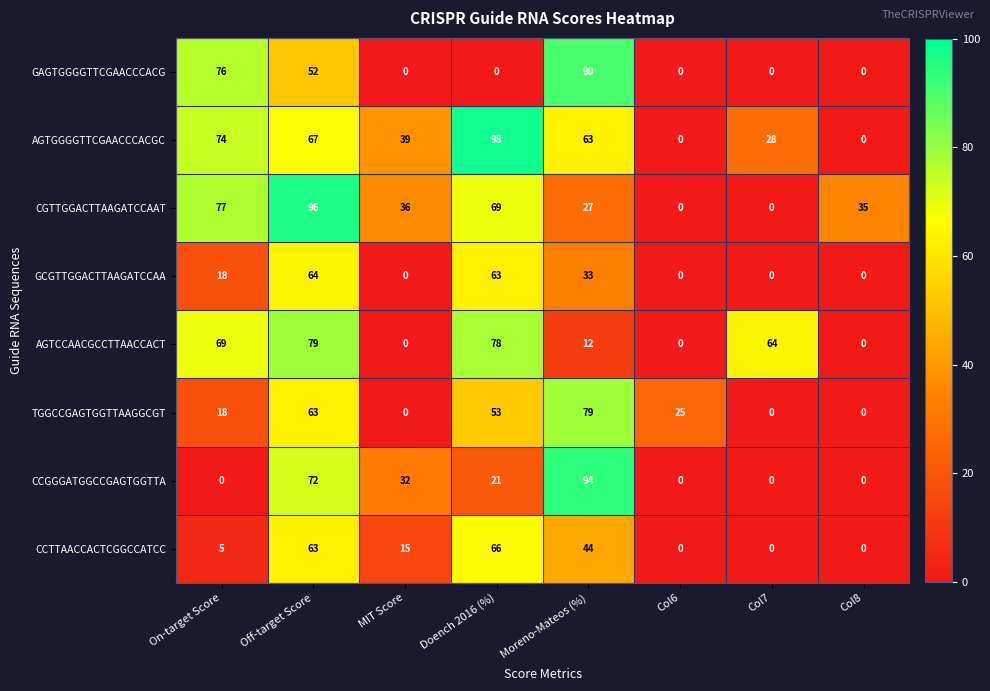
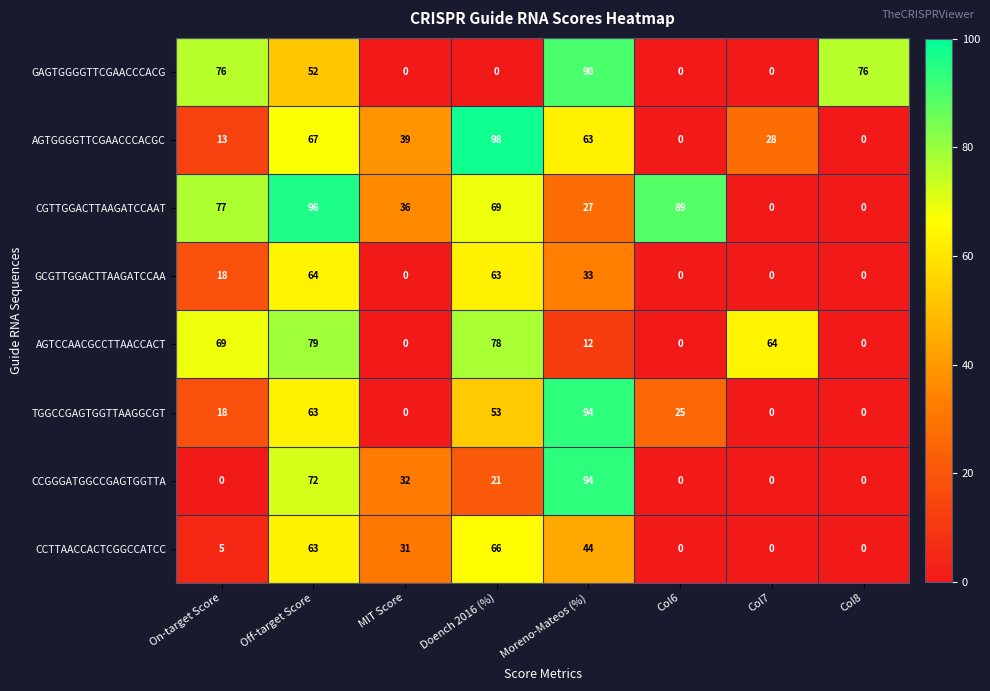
GAGTGGGGTTCGAACCCACG, Col8: 0 -> 76
AGTGGGGTTCGAACCCACGC, On-target Score: 74 -> 13
CGTTGGACTTAAGATCCAAT, Col6: 0 -> 89
CGTTGGACTTAAGATCCAAT, Col8: 35 -> 0
TGGCCGAGTGGTTAAGGCGT, Moreno-Mateos (%): 79 -> 94
CCTTAACCACTCGGCCATCC, MIT Score: 15 -> 31
